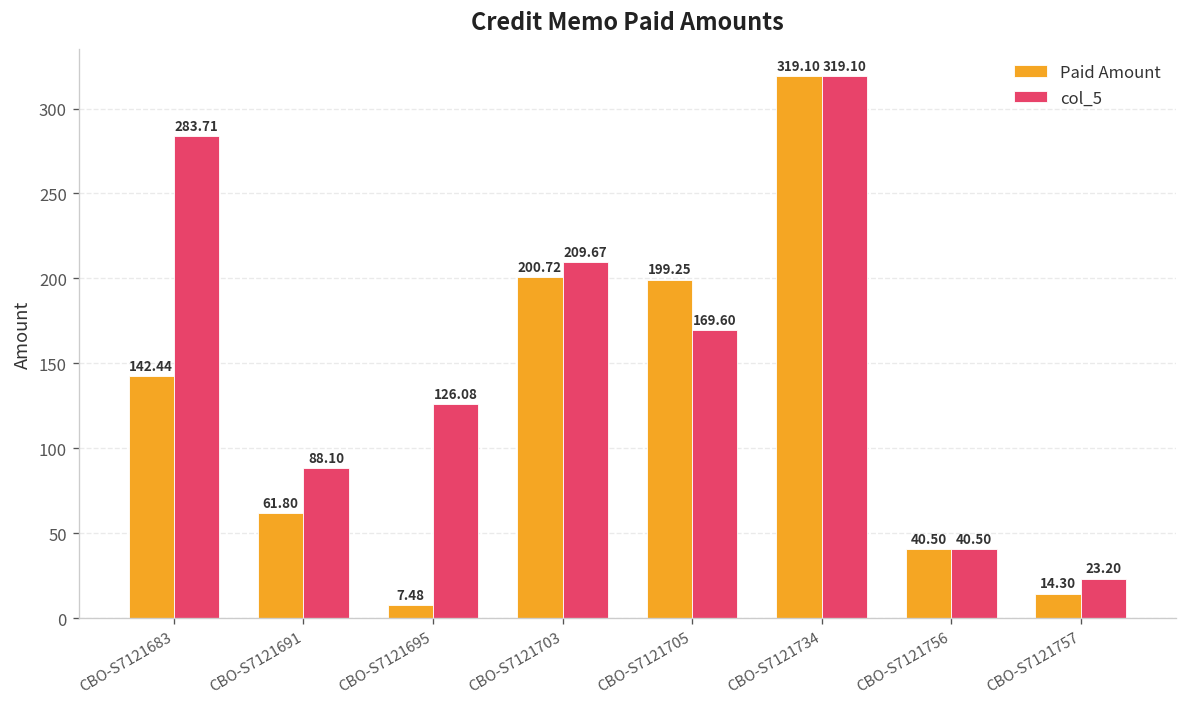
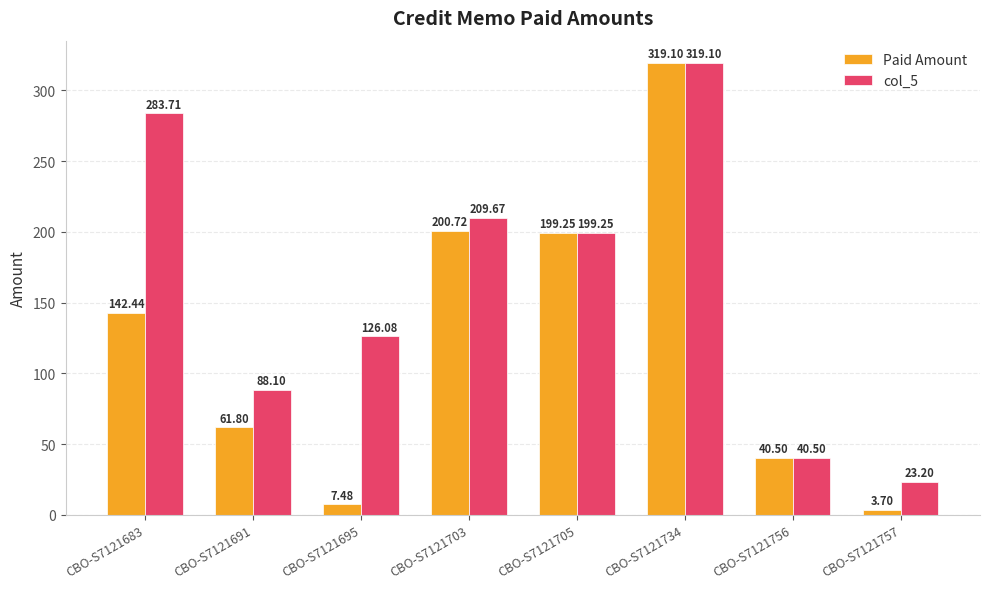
col_5, CBO-S7121705: 169.60 -> 199.25
Paid Amount, CBO-S7121757: 14.30 -> 3.70
